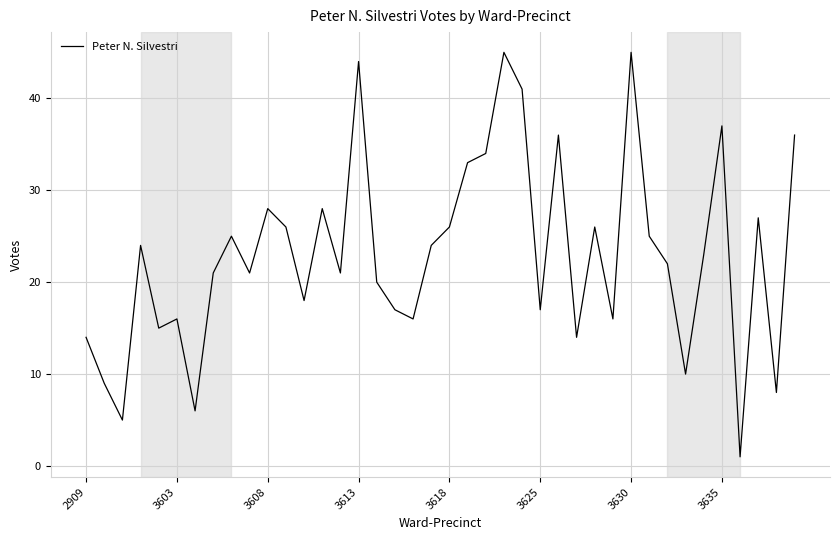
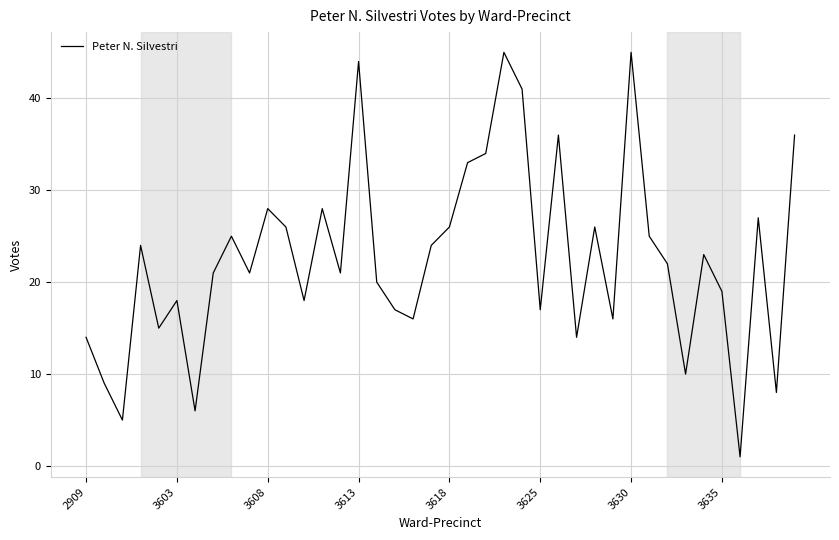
3603: 16 -> 18
3635: 37 -> 19
